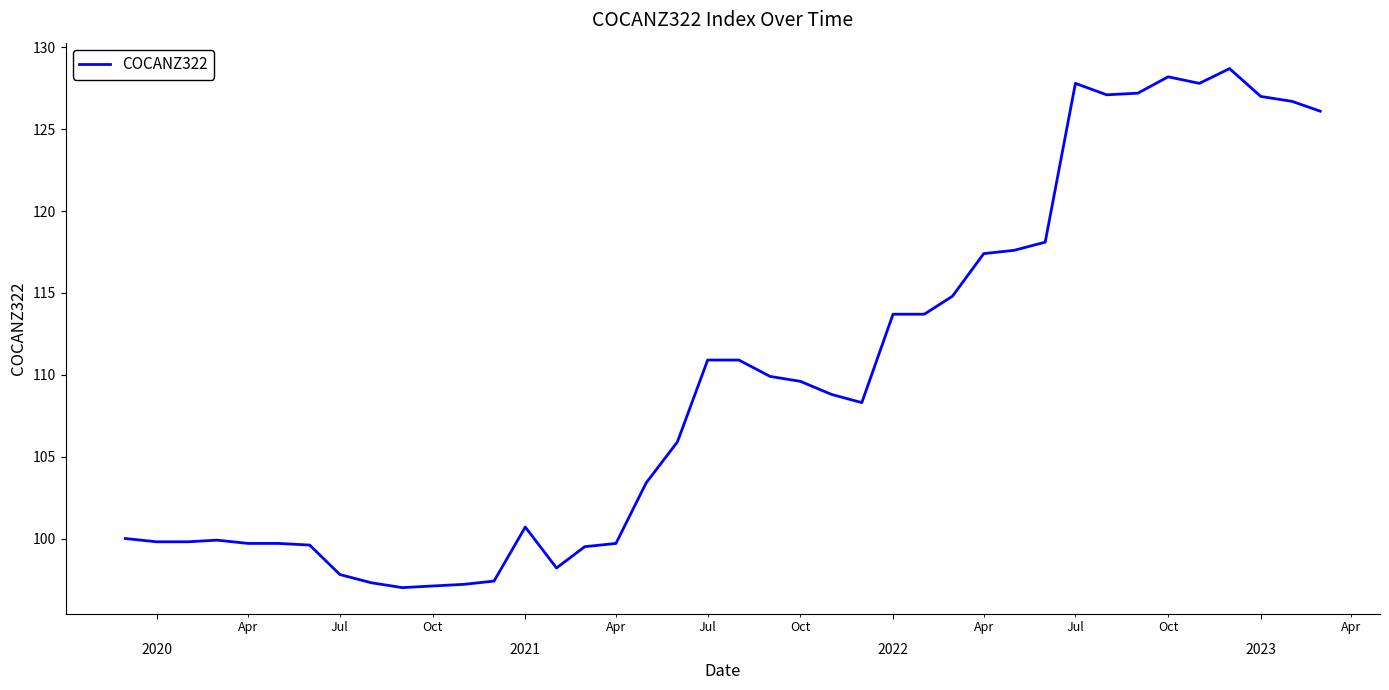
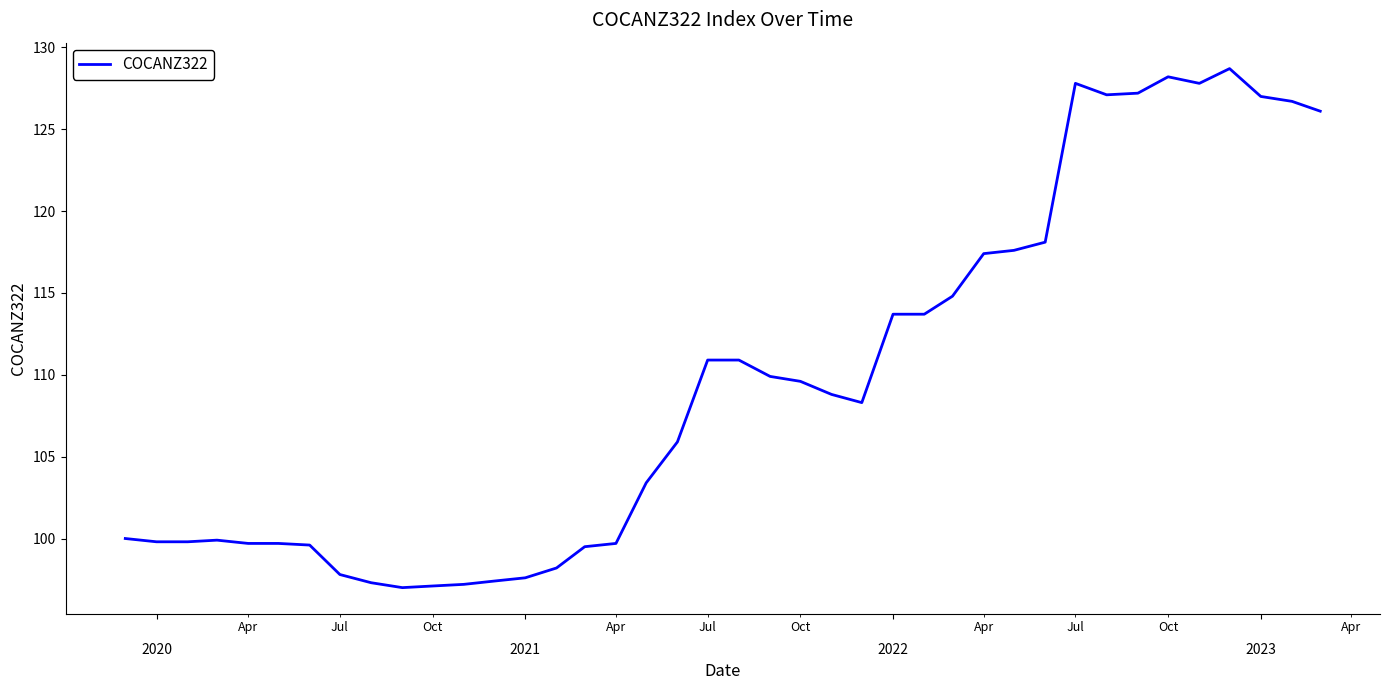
2021: 100.7 -> 97.6
